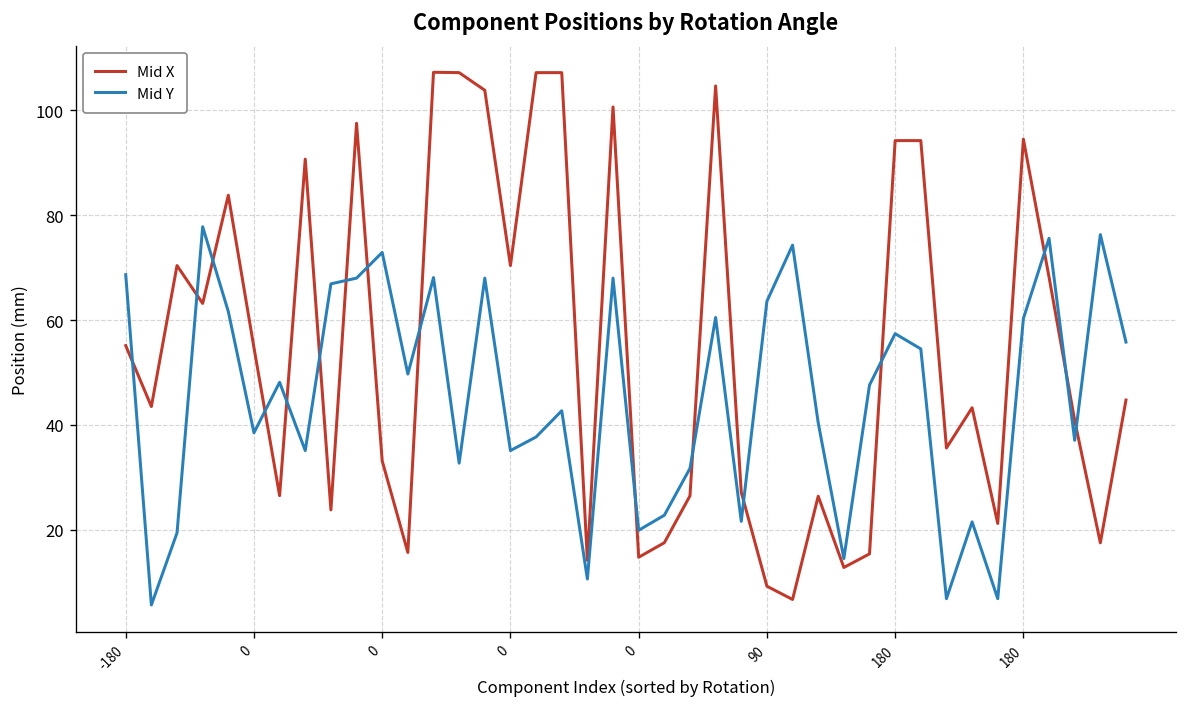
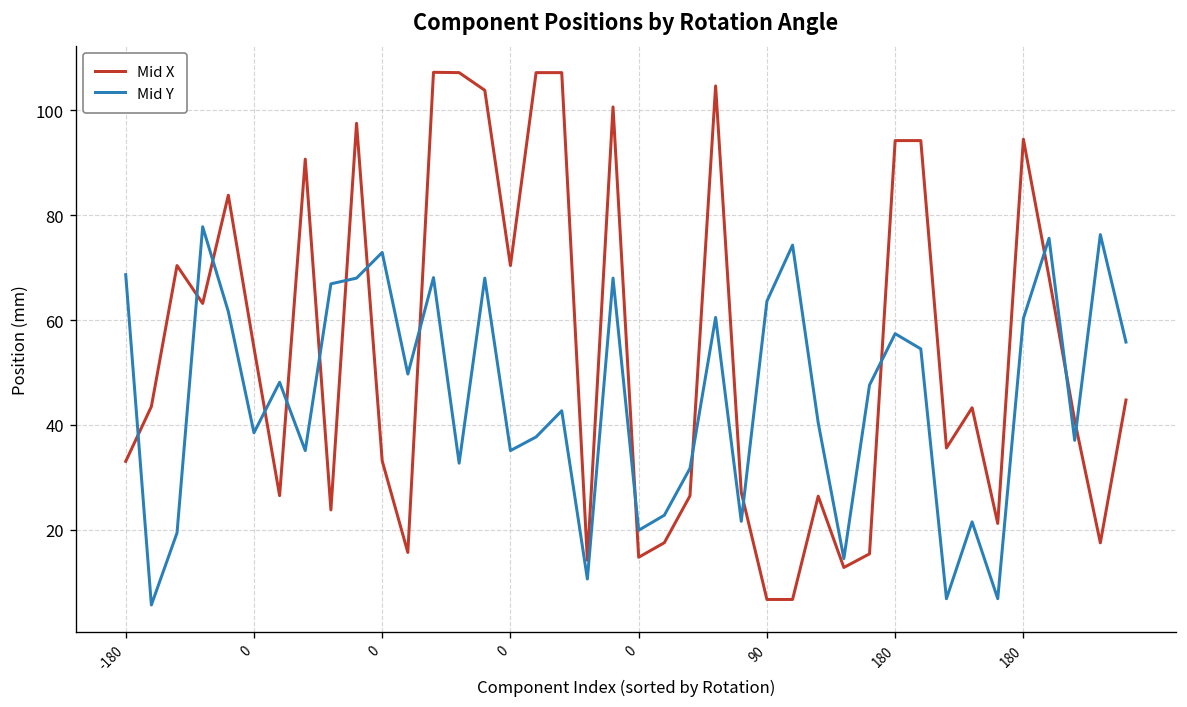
Mid X, -180: 55 -> 33
Mid X, 90: 9 -> 7
